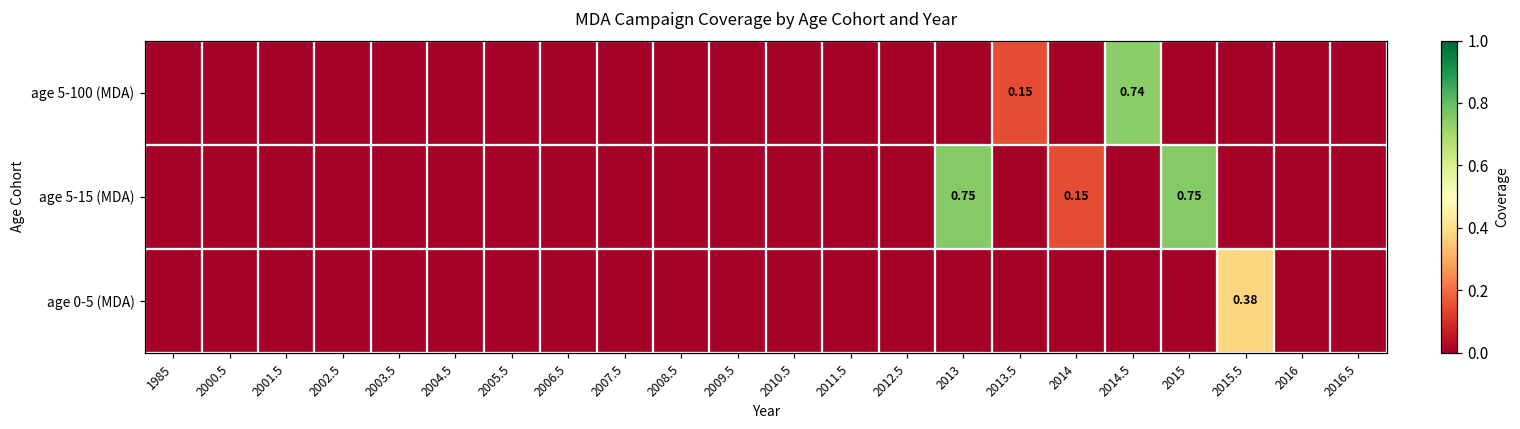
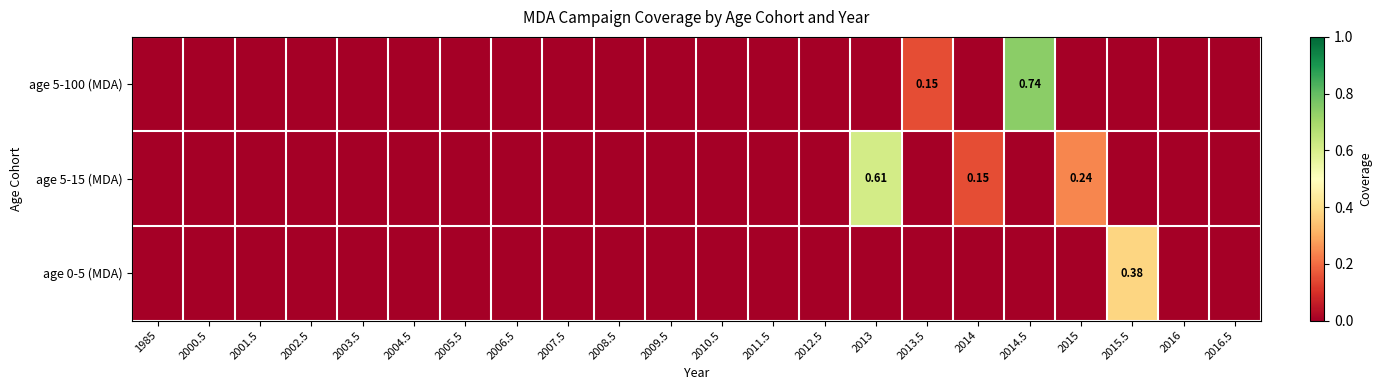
age 5-15 (MDA), 2013: 0.75 -> 0.61
age 5-15 (MDA), 2015: 0.75 -> 0.24
